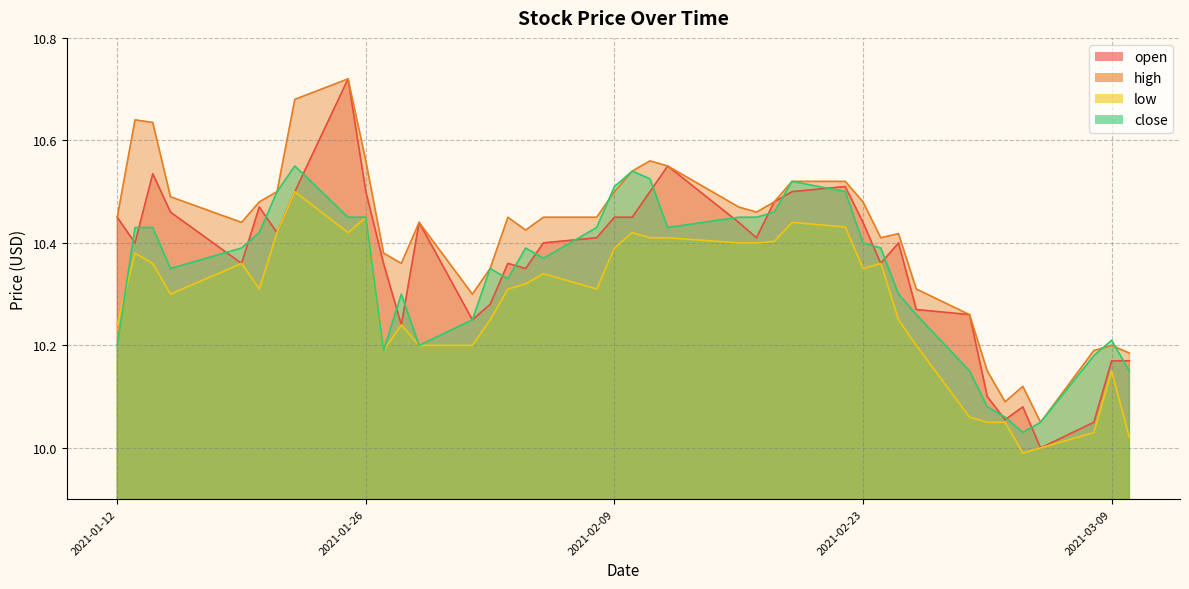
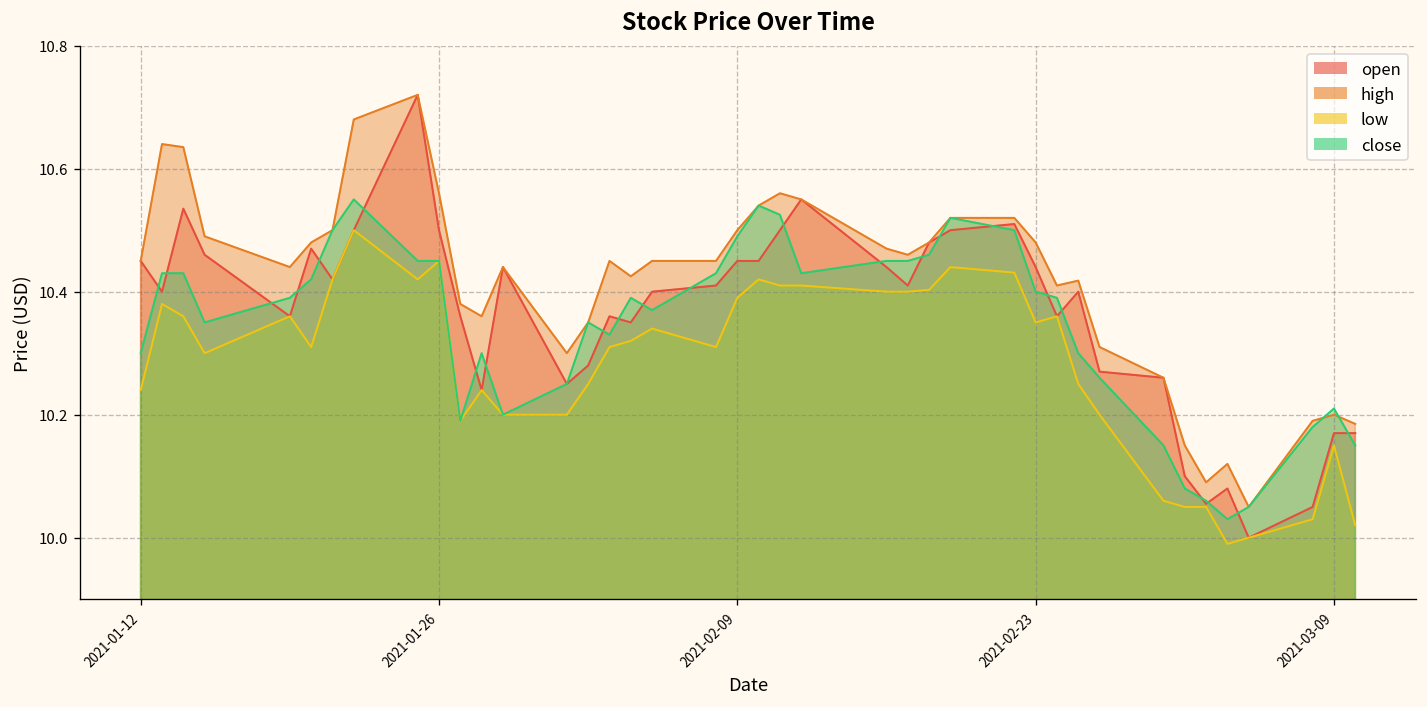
close, 2021-01-12: 10.2 -> 10.3
close, 2021-02-09: 10.51 -> 10.49
